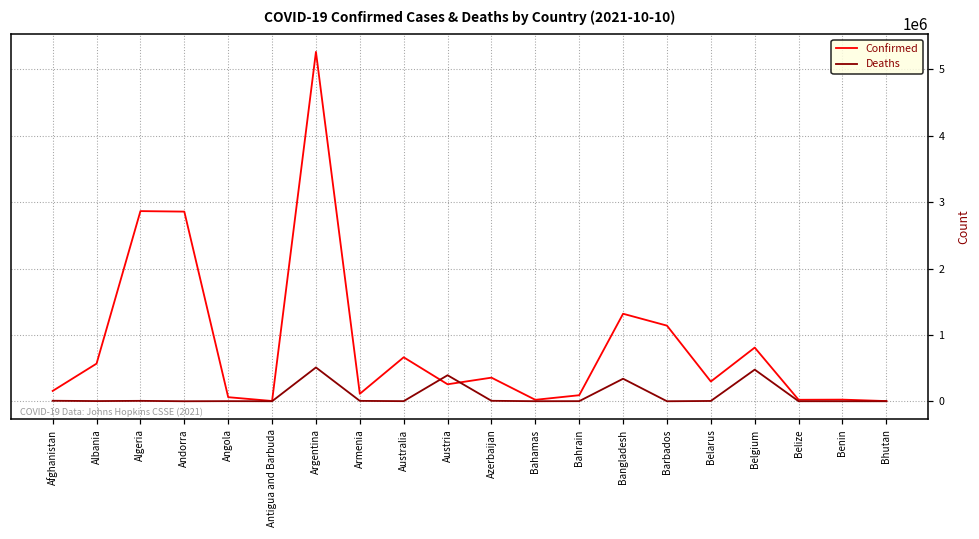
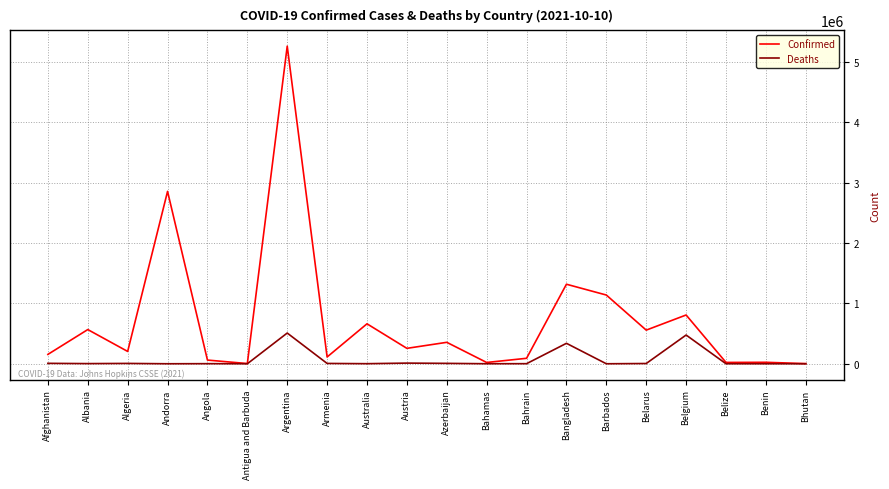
Confirmed, Algeria: 2900000 -> 200000
Deaths, Austria: 400000 -> 0
Confirmed, Belarus: 300000 -> 600000
